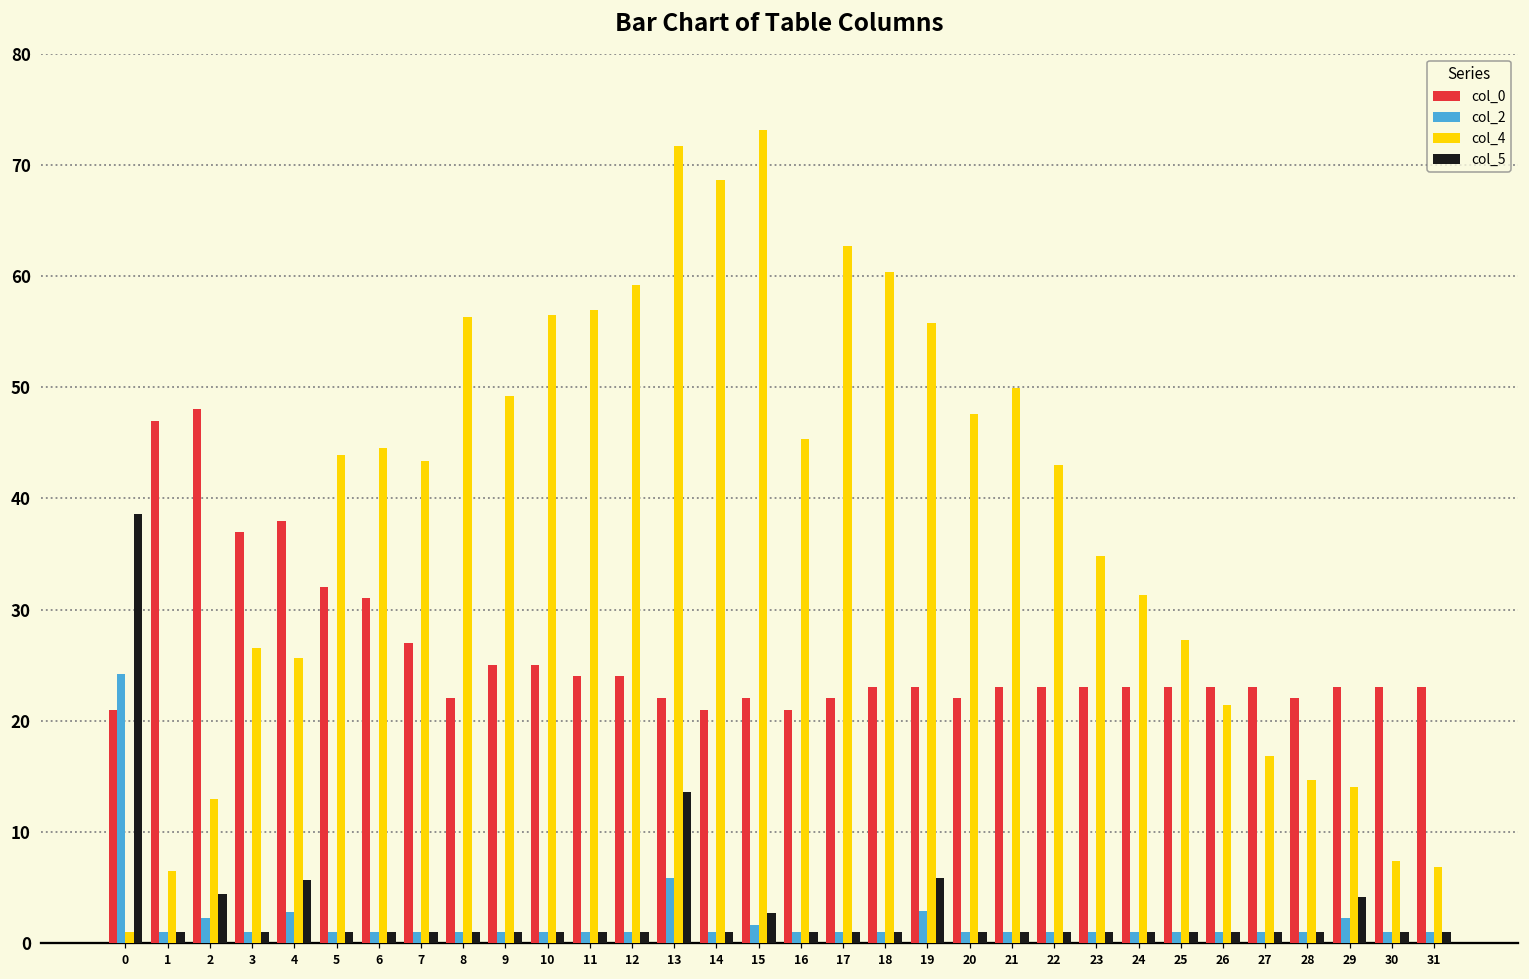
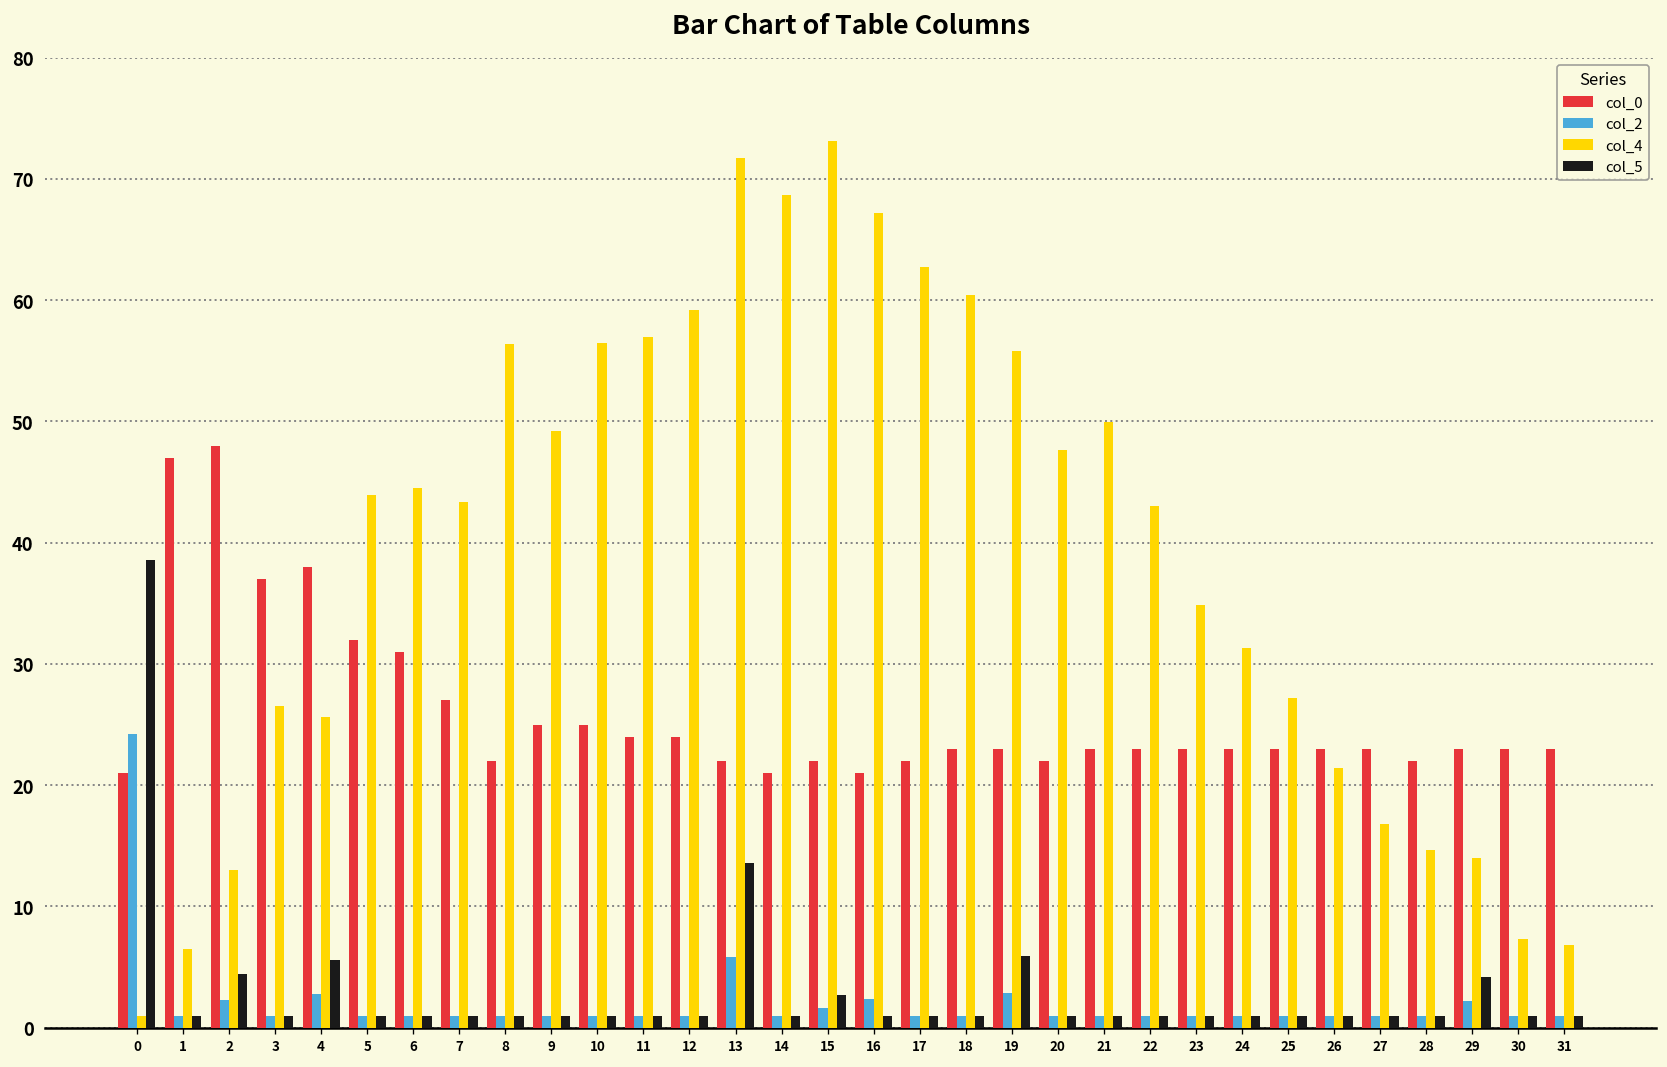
col_2, 16: 1.0 -> 2.4
col_4, 16: 45.3 -> 67.2
